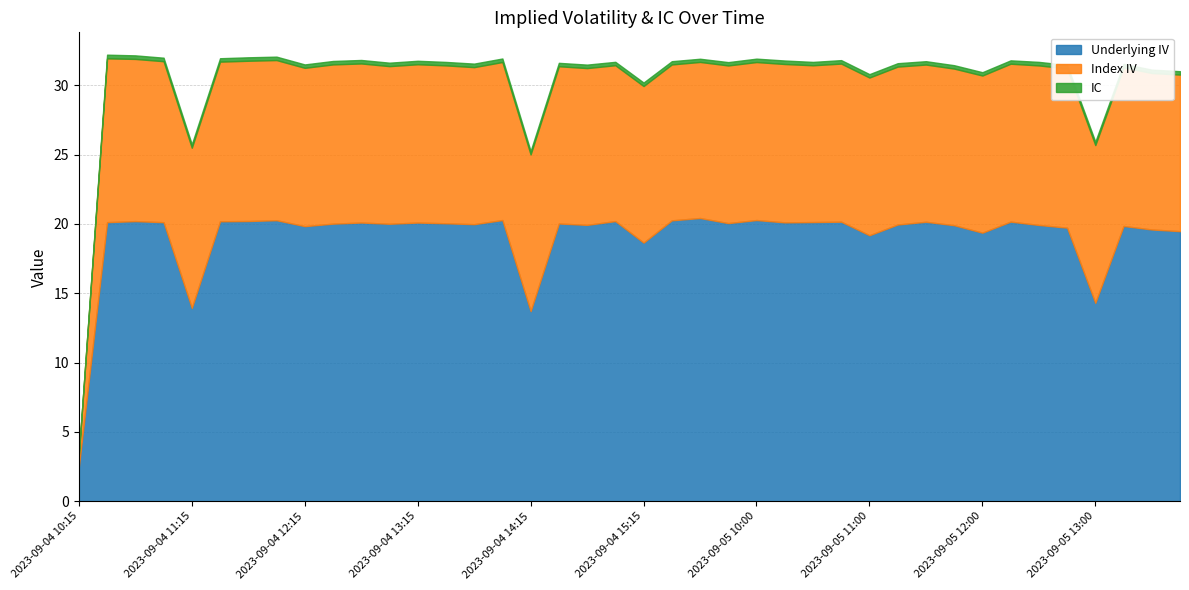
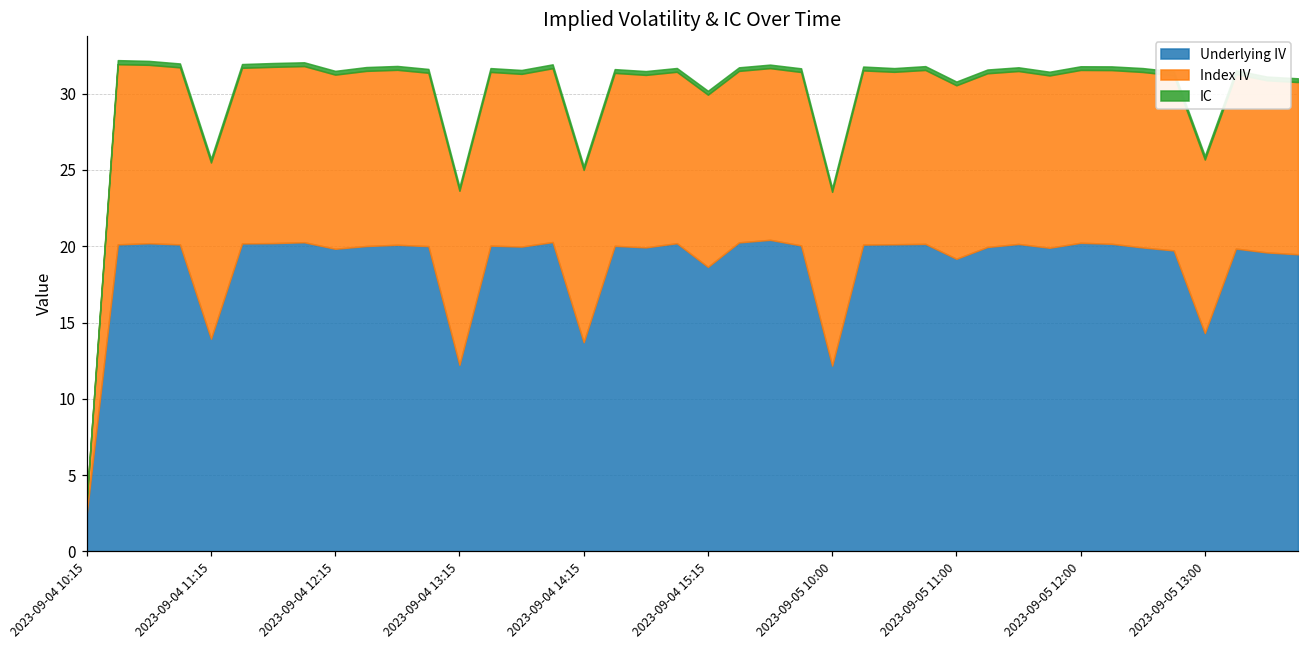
Underlying IV, 2023-09-04 13:15: 20.1 -> 12.2
Underlying IV, 2023-09-05 10:00: 20.3 -> 12.2
Underlying IV, 2023-09-05 12:00: 19.4 -> 20.2
